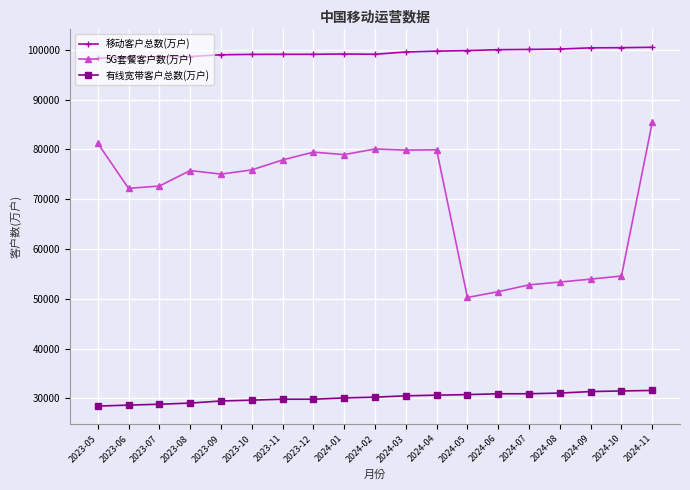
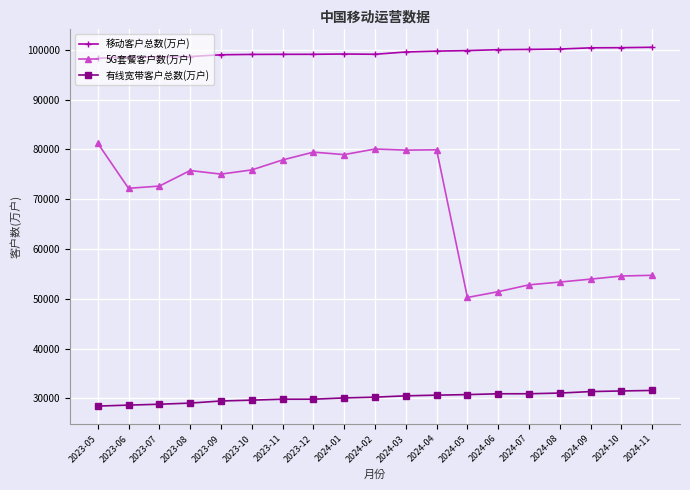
5G套餐客户数(万户), 2024-11: 85000 -> 55000
